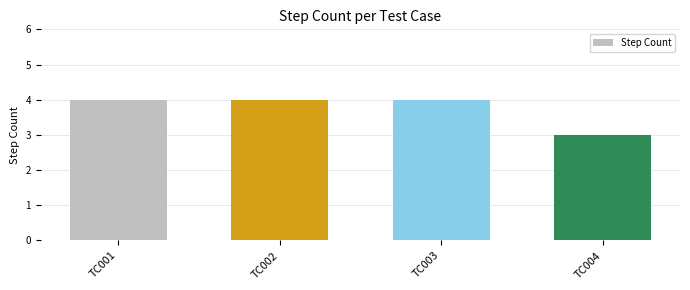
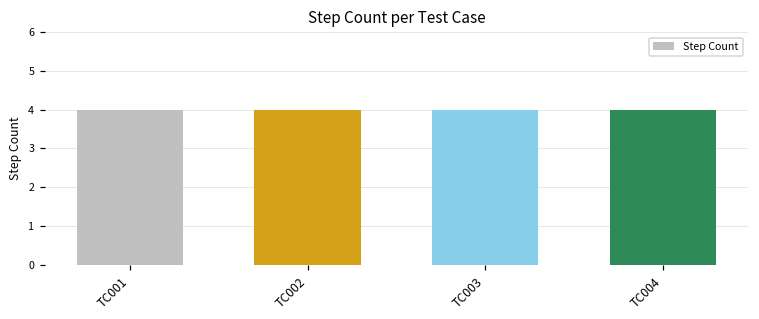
TC004: 3 -> 4
